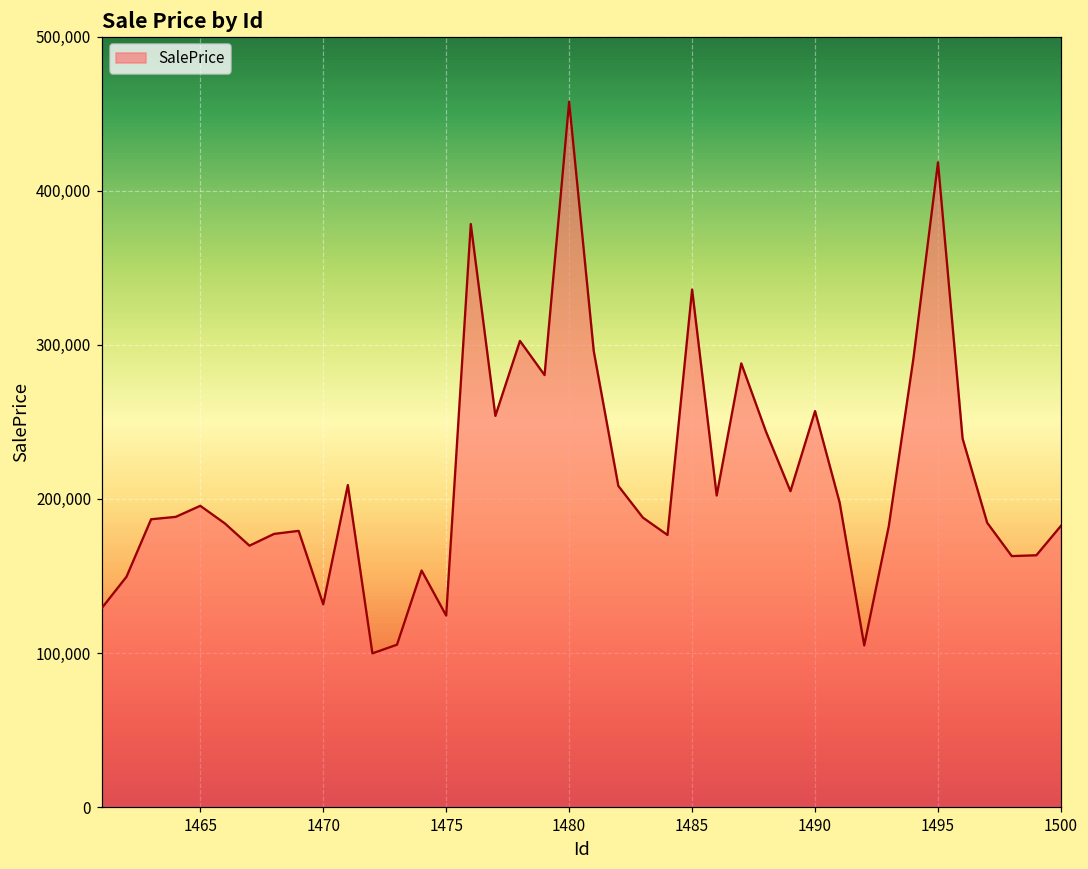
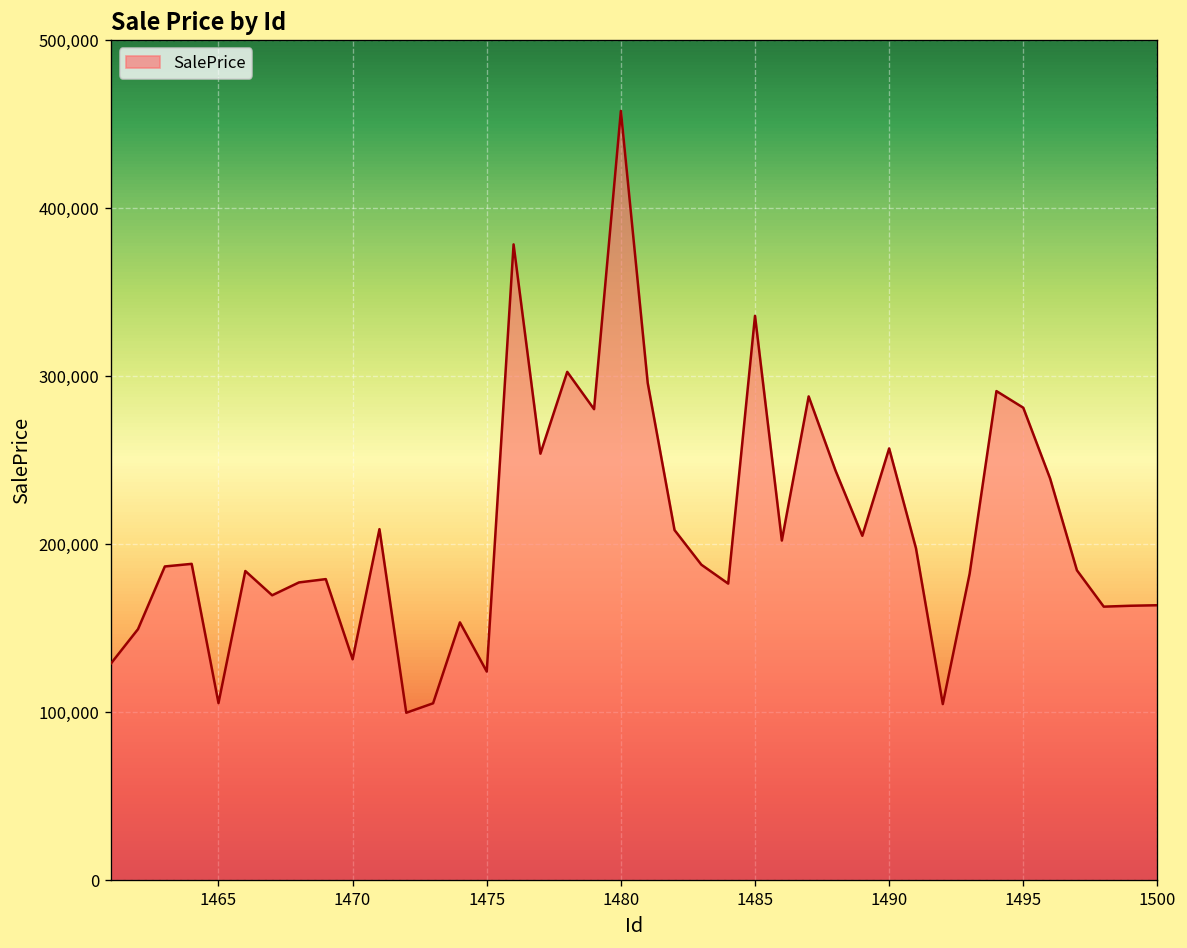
1465: 196,000 -> 106,000
1495: 418,000 -> 281,000
1500: 183,000 -> 164,000
